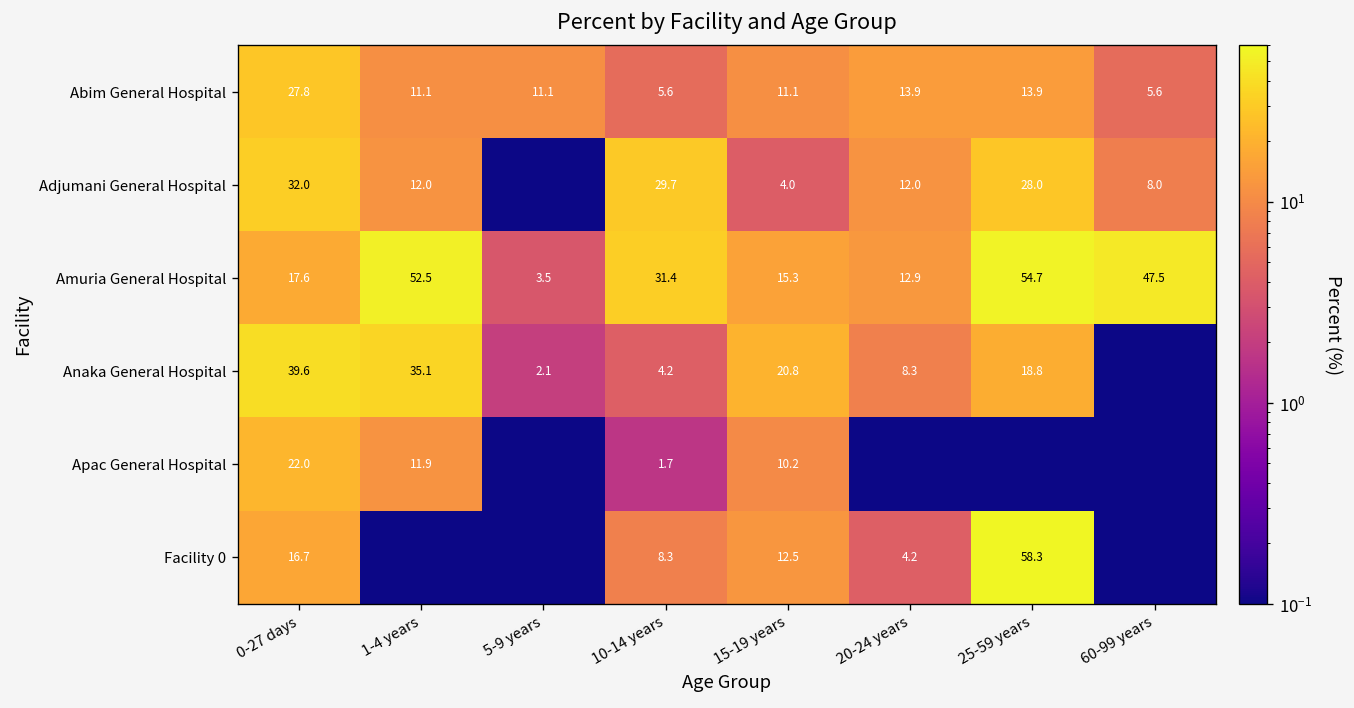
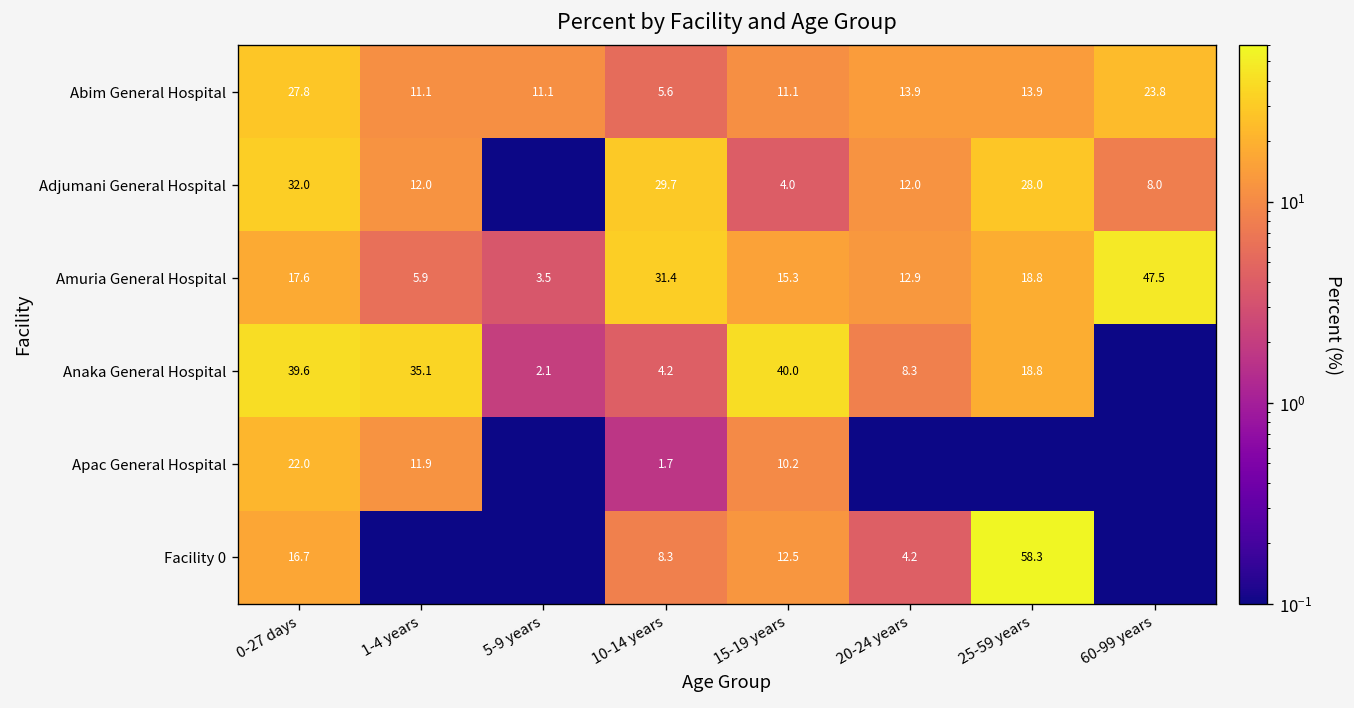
Abim General Hospital, 60-99 years: 5.6 -> 23.8
Amuria General Hospital, 1-4 years: 52.5 -> 5.9
Amuria General Hospital, 25-59 years: 54.7 -> 18.8
Anaka General Hospital, 15-19 years: 20.8 -> 40.0
